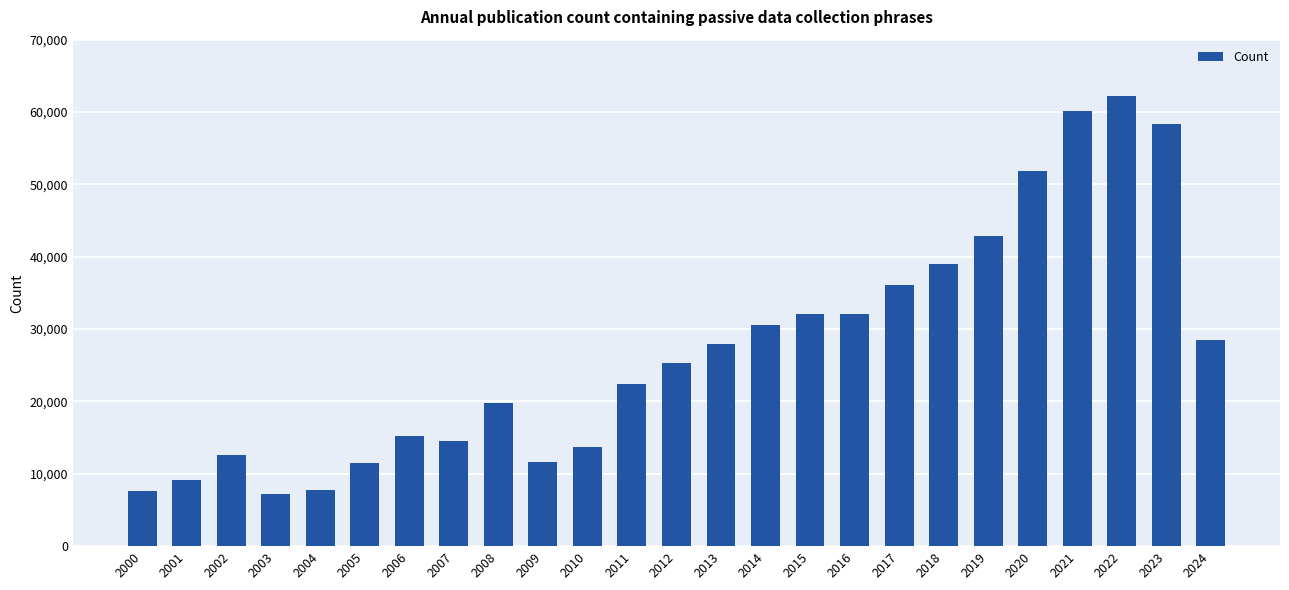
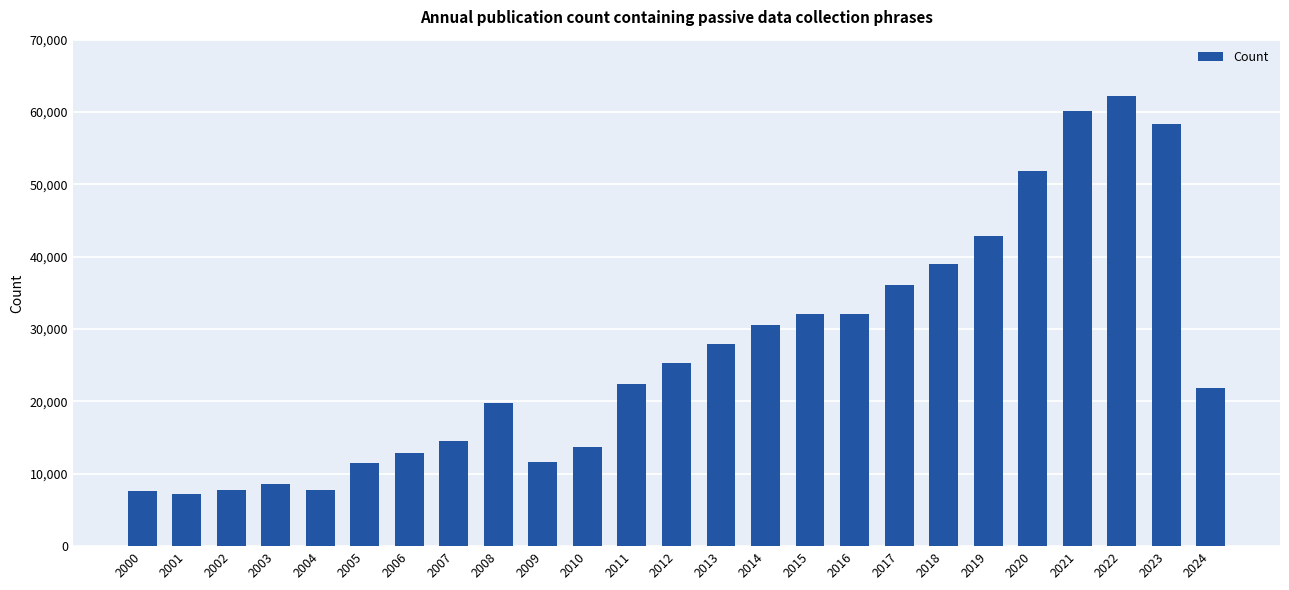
2001: 9,000 -> 7,000
2002: 13,000 -> 8,000
2003: 7,000 -> 9,000
2006: 15,000 -> 13,000
2024: 28,000 -> 22,000
